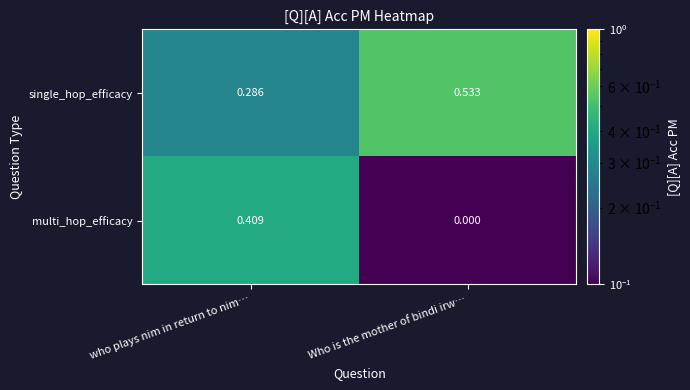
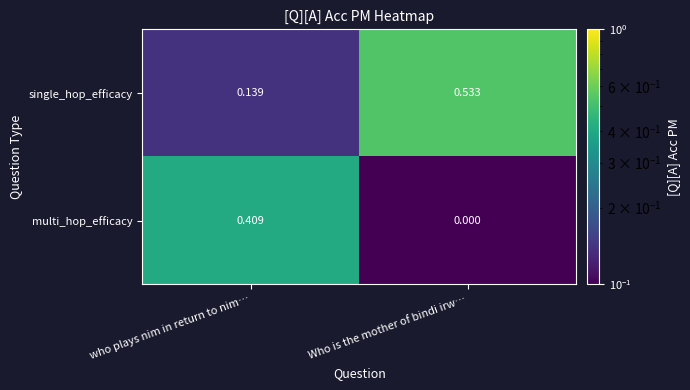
single_hop_efficacy, who plays nim in return to nim…: 0.286 -> 0.139
